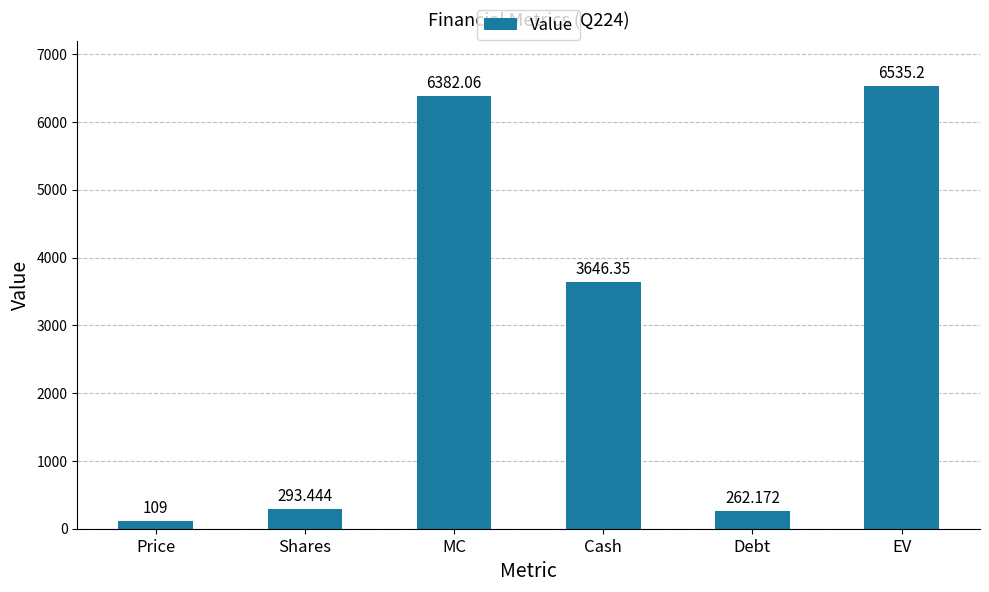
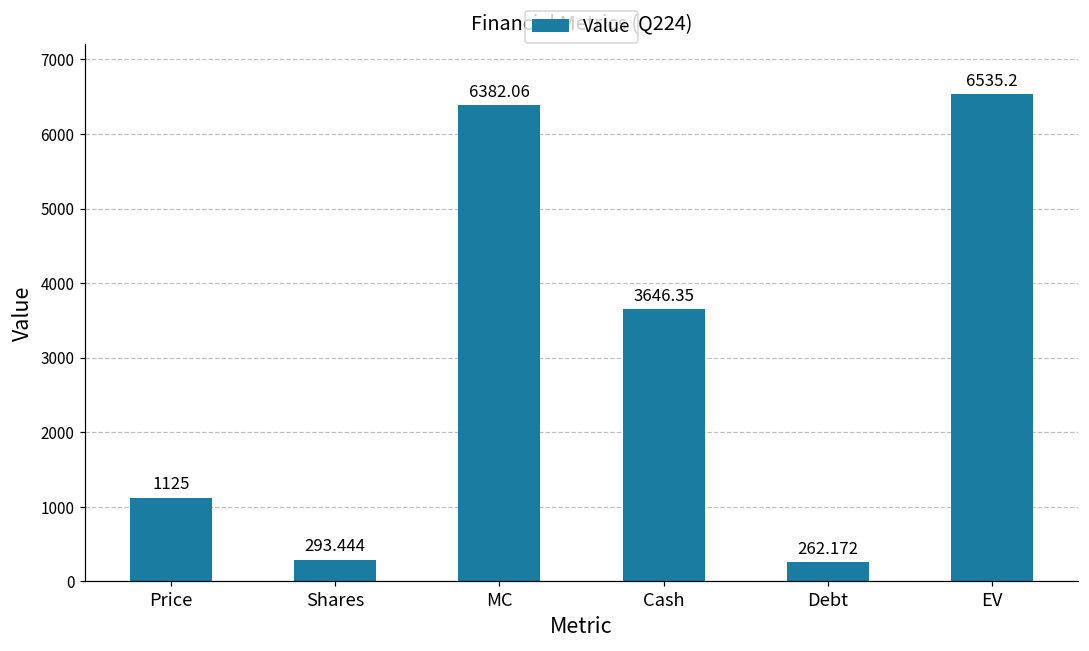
Price: 109 -> 1125
